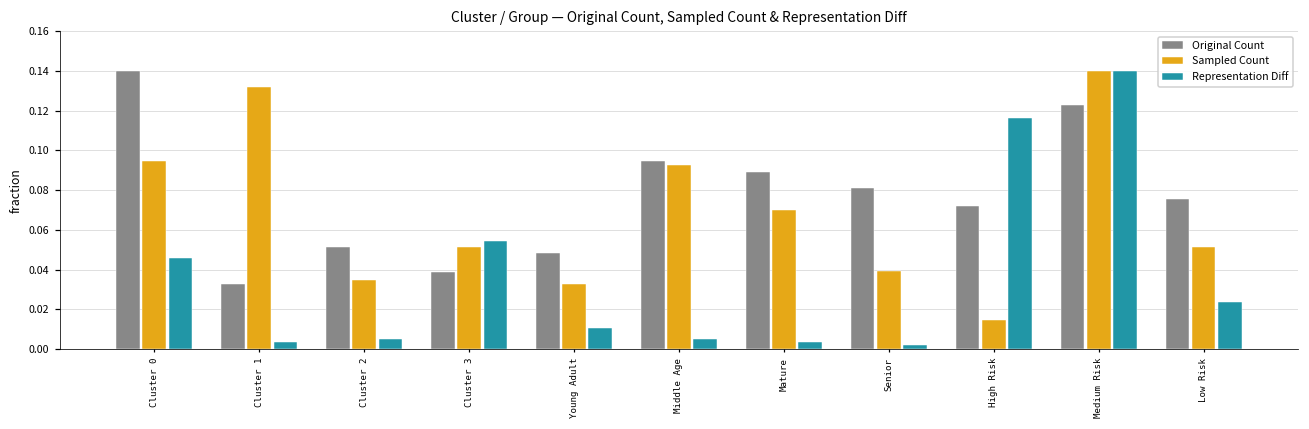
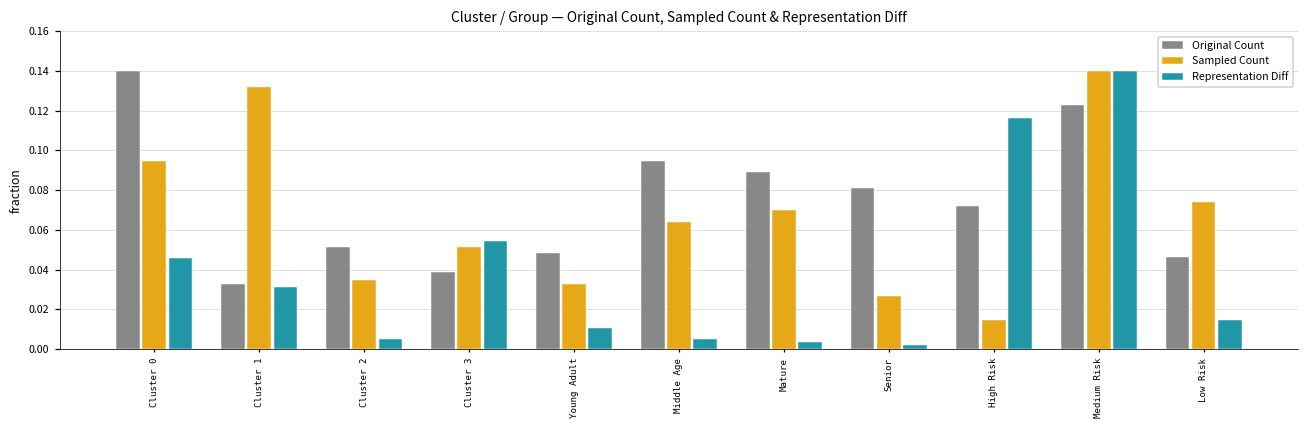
Representation Diff, Cluster 1: 0.004 -> 0.031
Sampled Count, Middle Age: 0.093 -> 0.064
Sampled Count, Senior: 0.039 -> 0.027
Original Count, Low Risk: 0.075 -> 0.046
Sampled Count, Low Risk: 0.051 -> 0.074
Representation Diff, Low Risk: 0.024 -> 0.015
